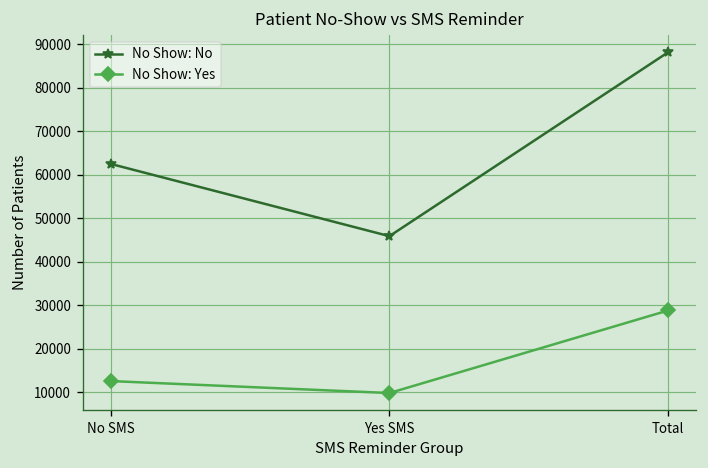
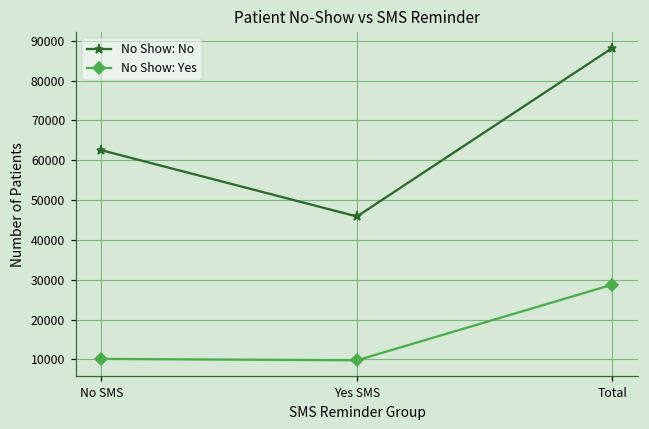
No Show: Yes, No SMS: 13000 -> 10000
